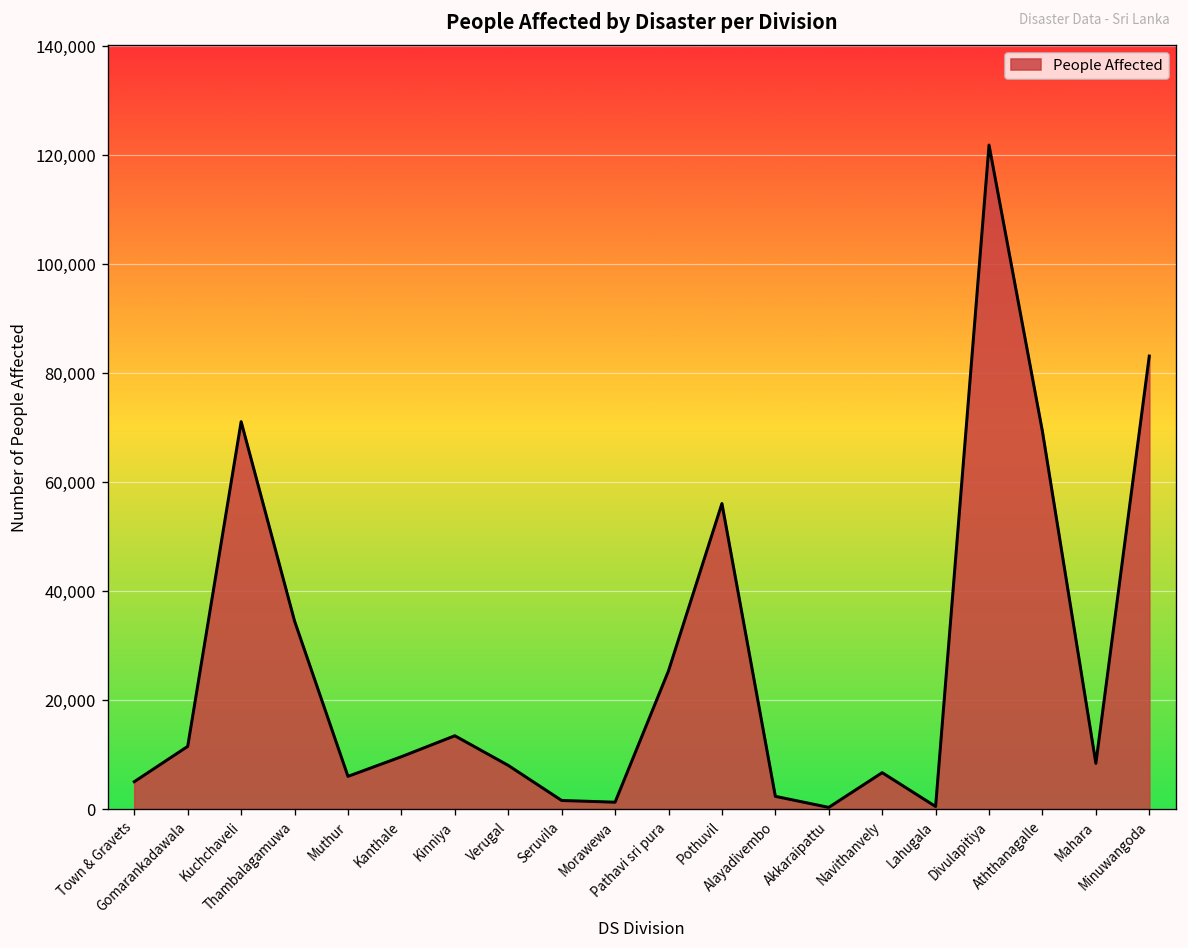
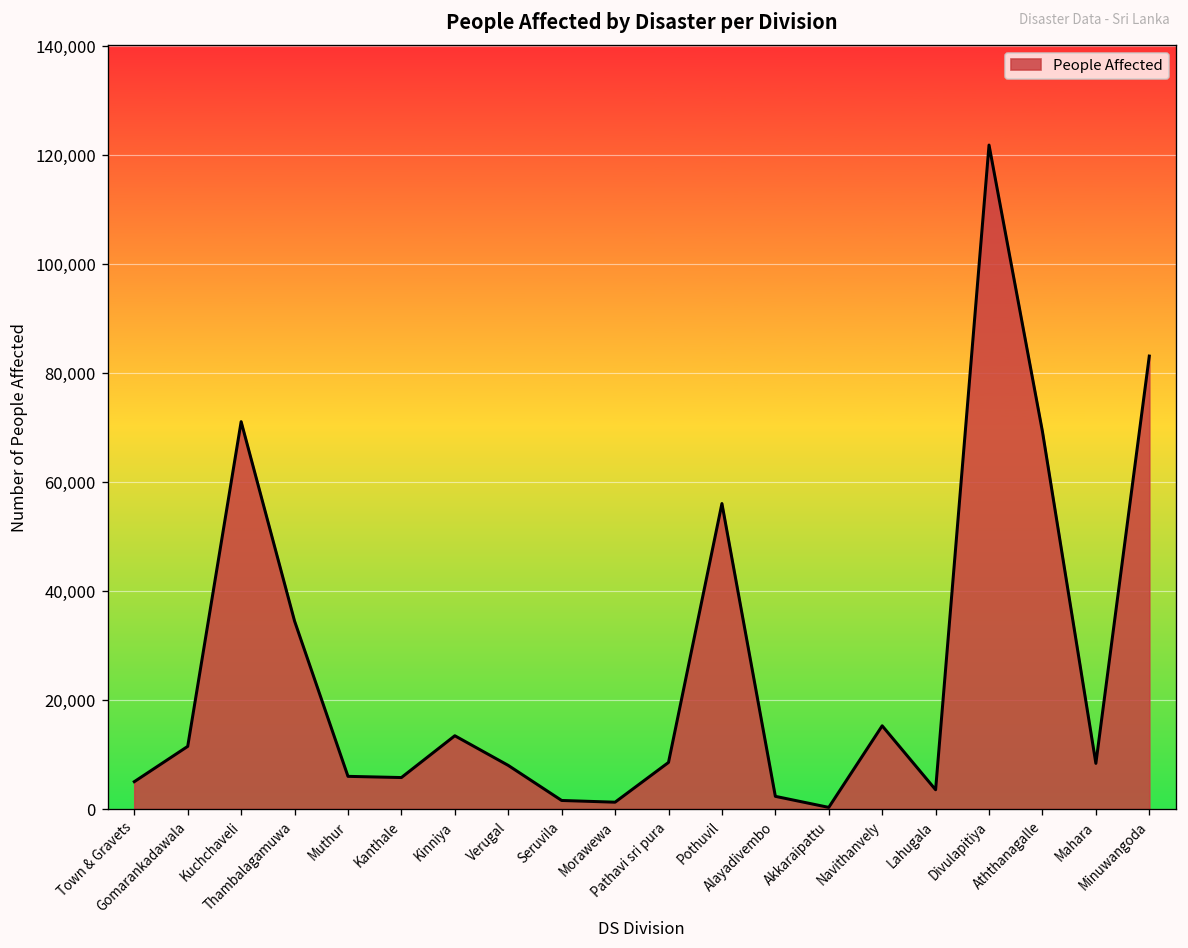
Kanthale: 10,000 -> 6,000
Pathavi sri pura: 25,000 -> 9,000
Navithanvely: 7,000 -> 15,000
Lahugala: 0 -> 4,000
